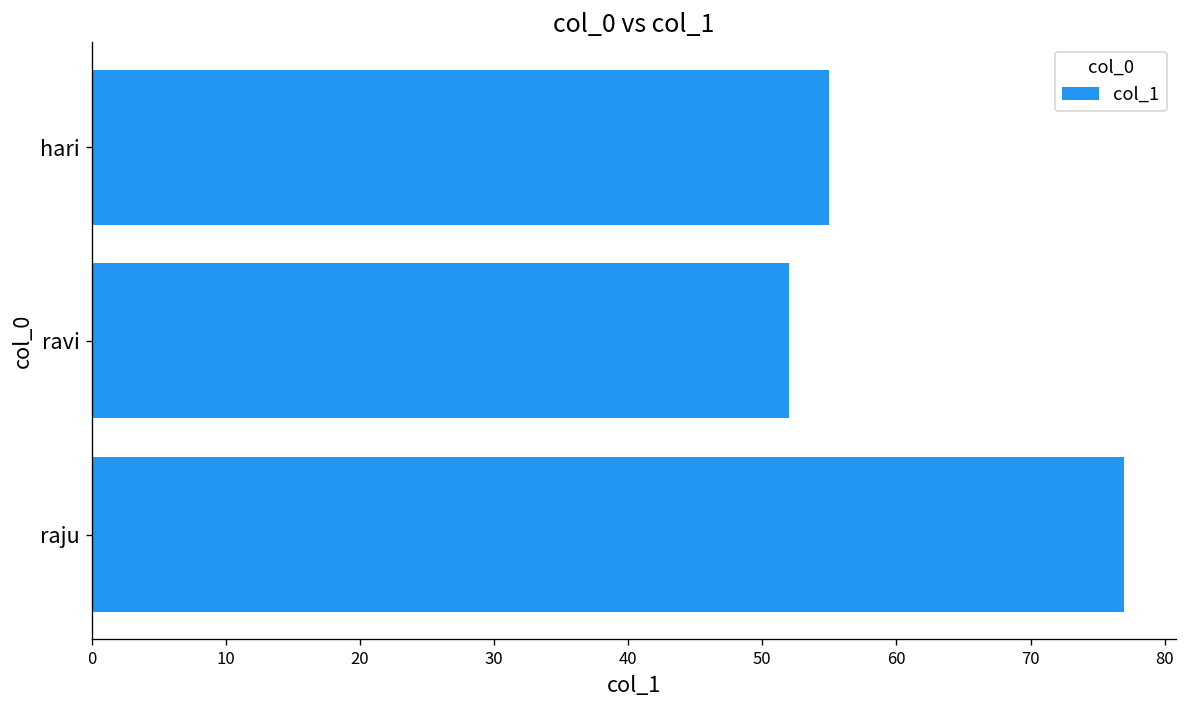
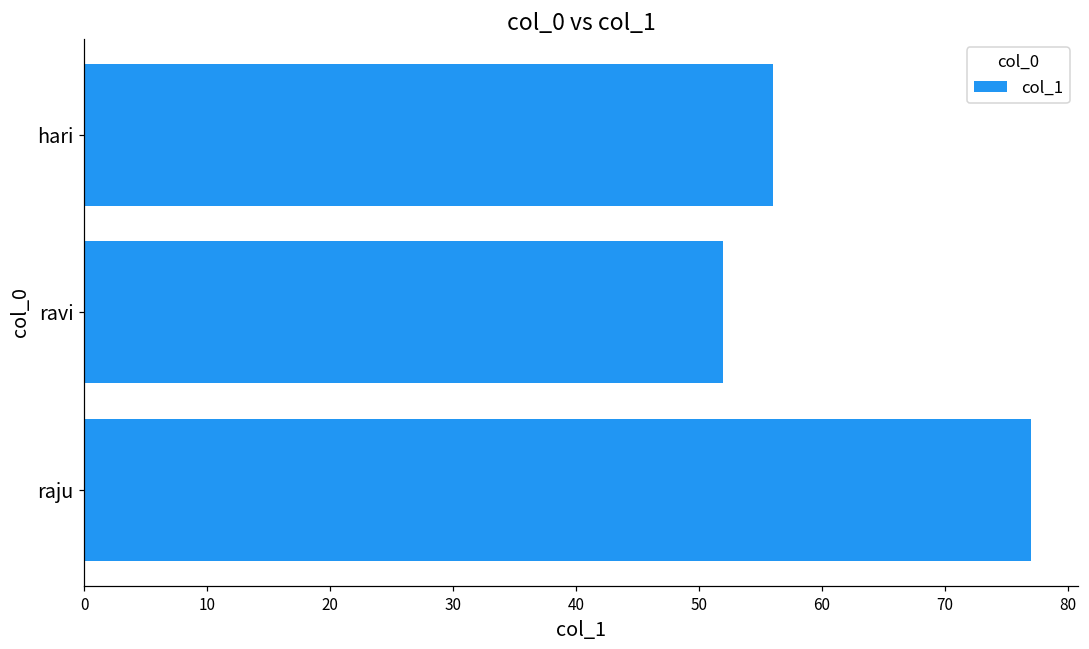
hari: 55 -> 56
